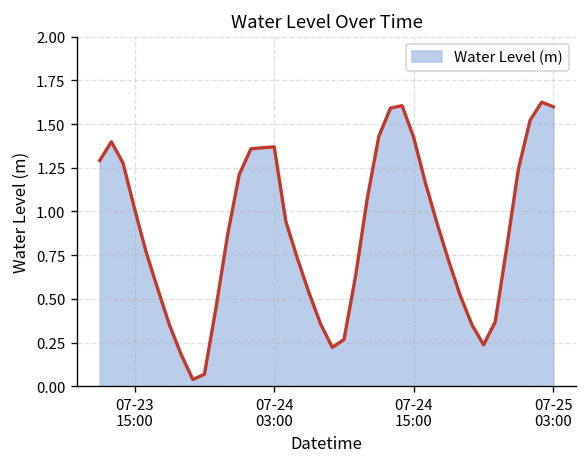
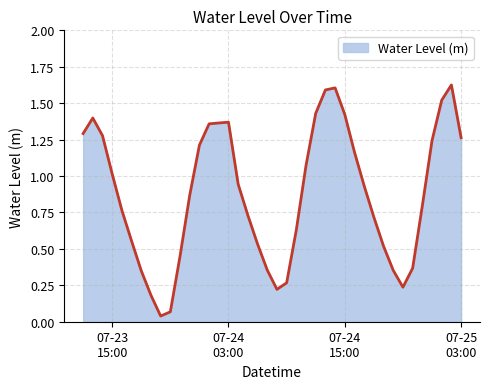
07-25 03:00: 1.60 -> 1.26
